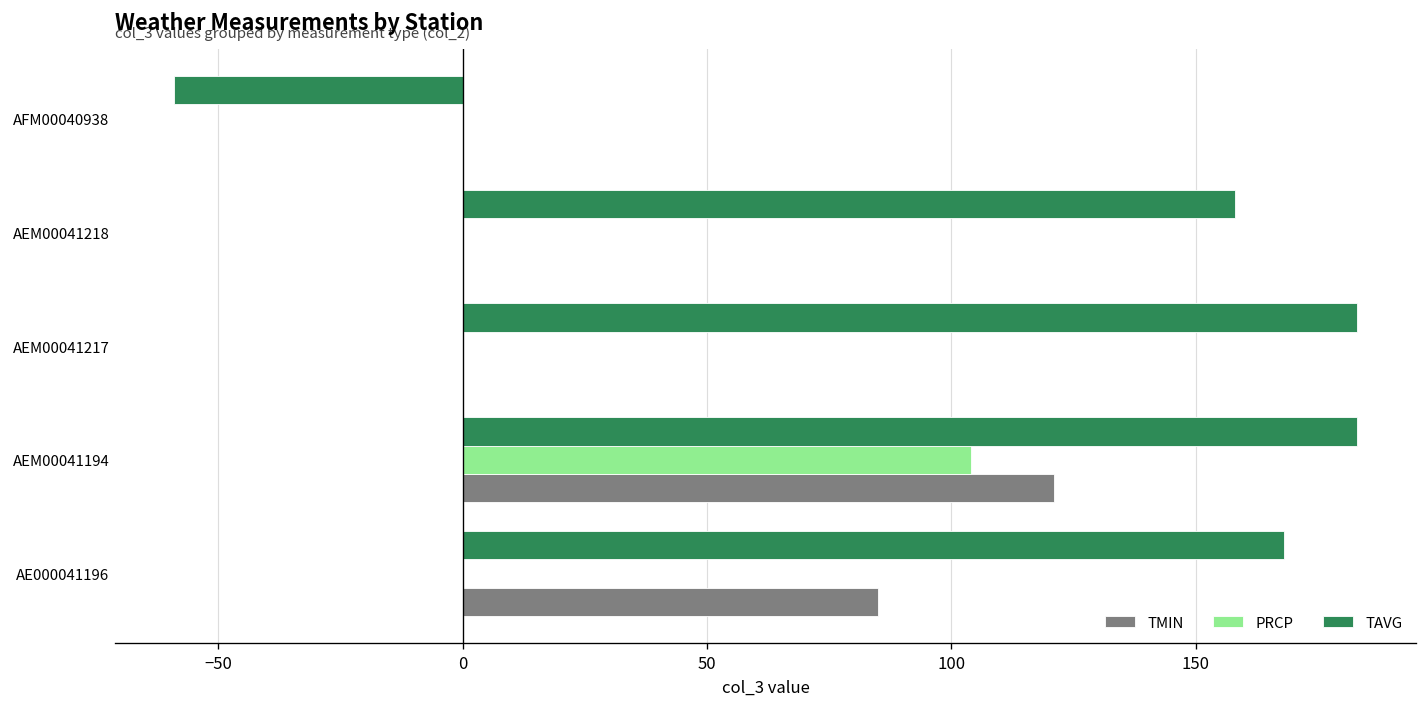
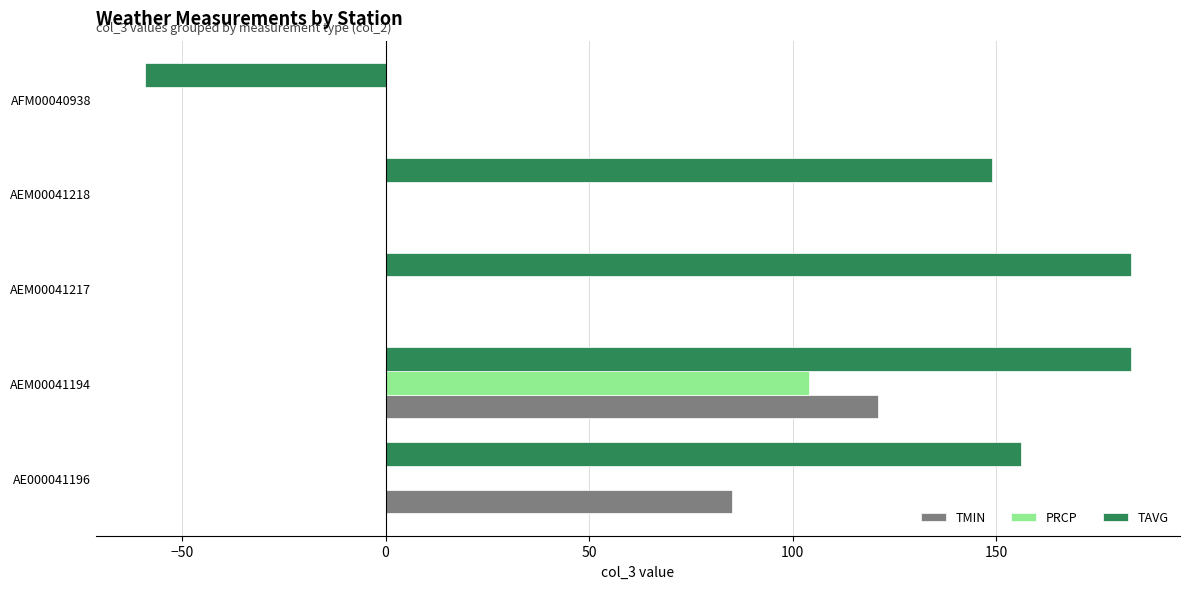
TAVG, AEM00041218: 158 -> 149
TAVG, AE000041196: 168 -> 156
